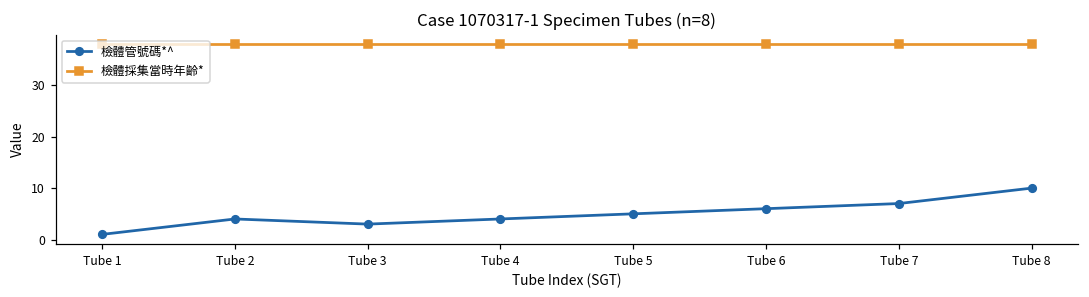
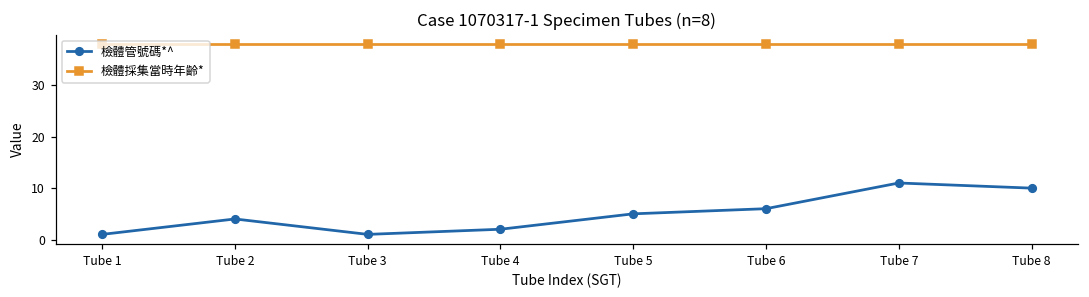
檢體管號碼*^, Tube 3: 3 -> 1
檢體管號碼*^, Tube 4: 4 -> 2
檢體管號碼*^, Tube 7: 7 -> 11
